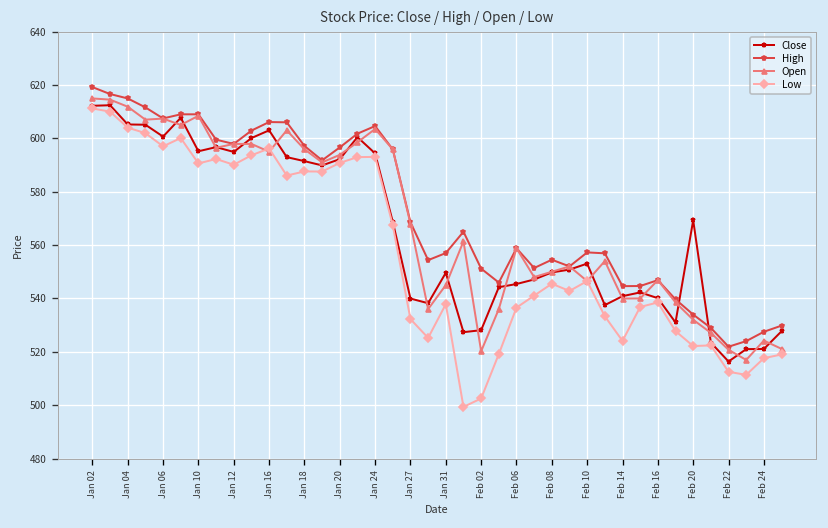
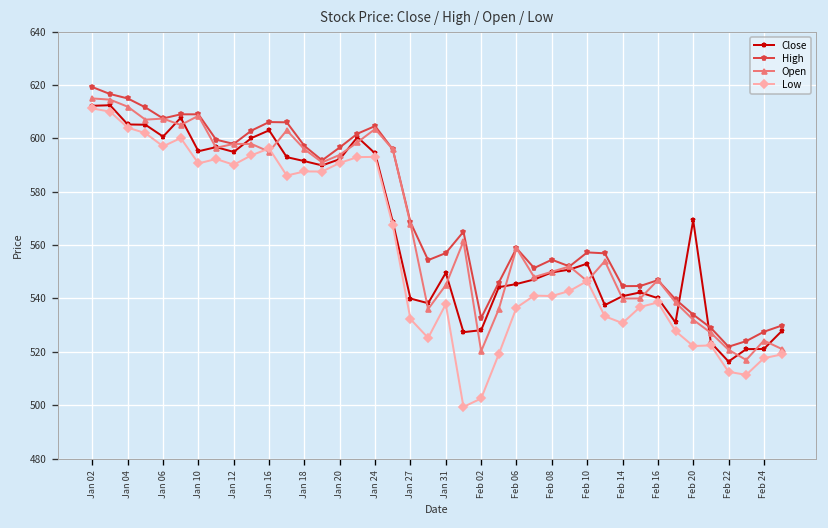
High, Feb 02: 551 -> 533
Low, Feb 08: 546 -> 541
Low, Feb 14: 524 -> 531
